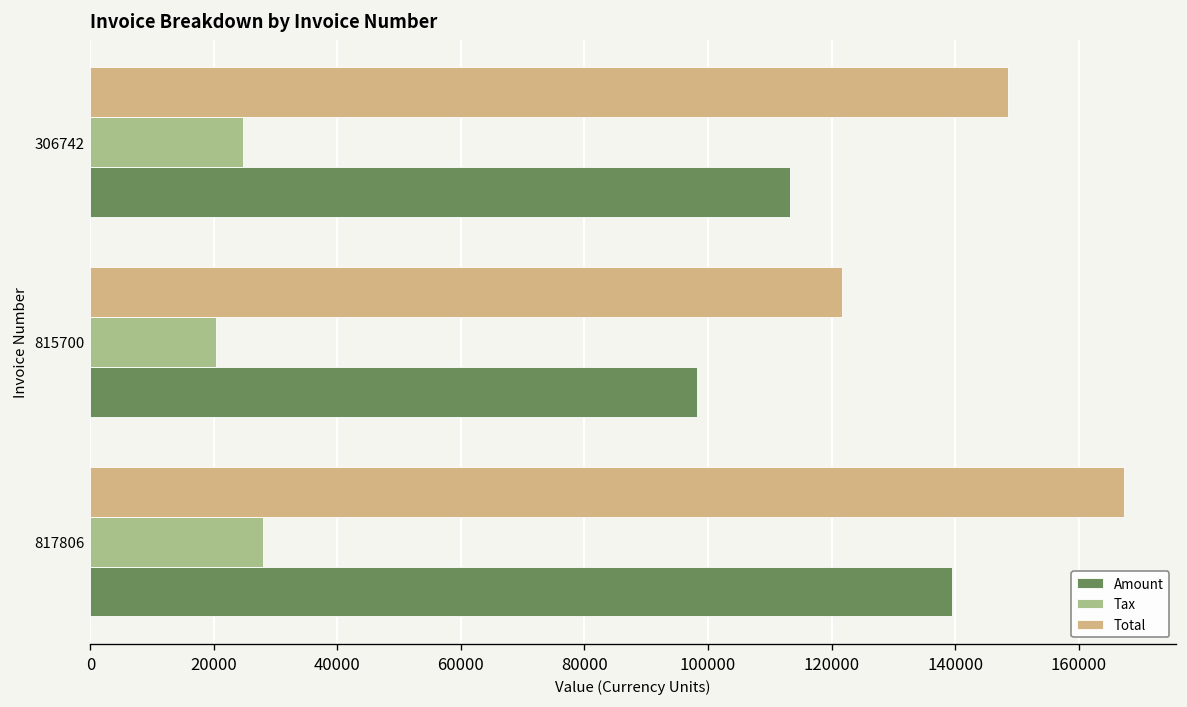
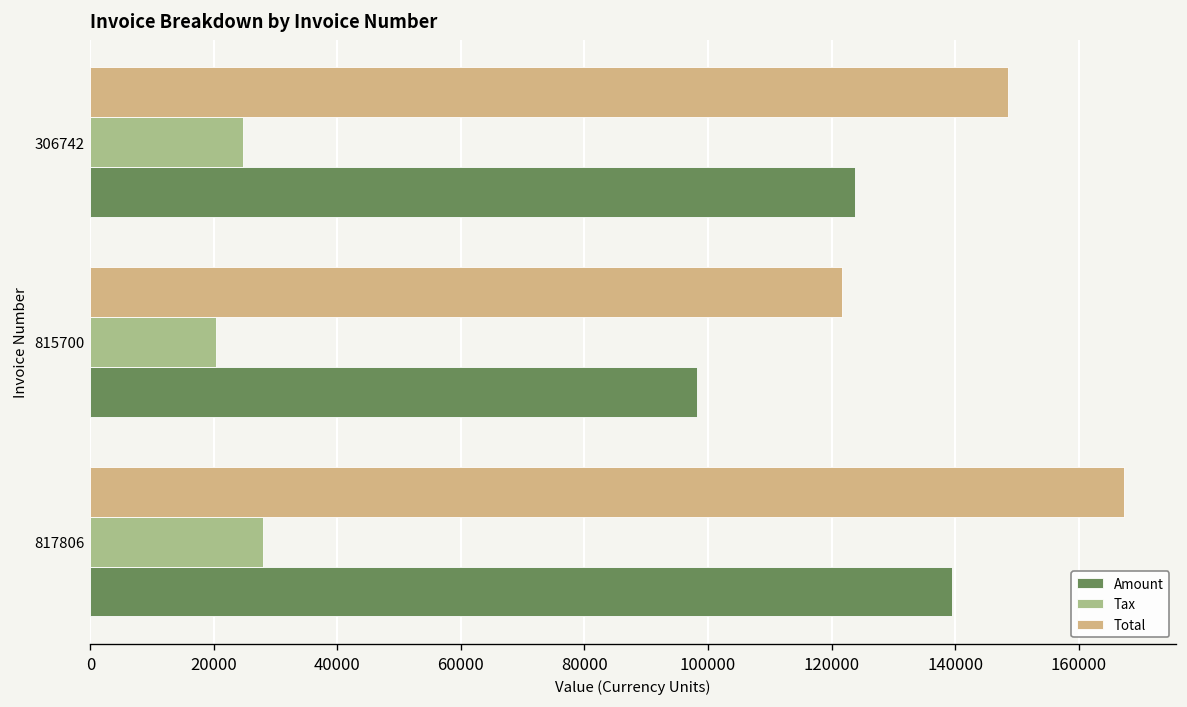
Amount, 306742: 113000 -> 124000
